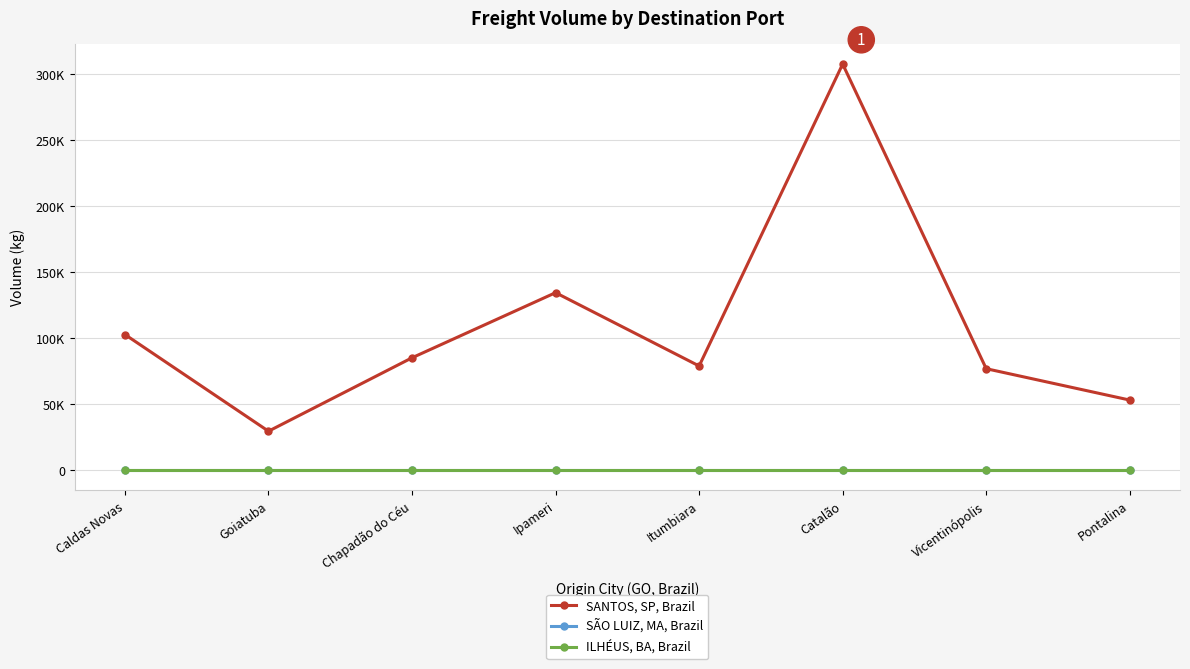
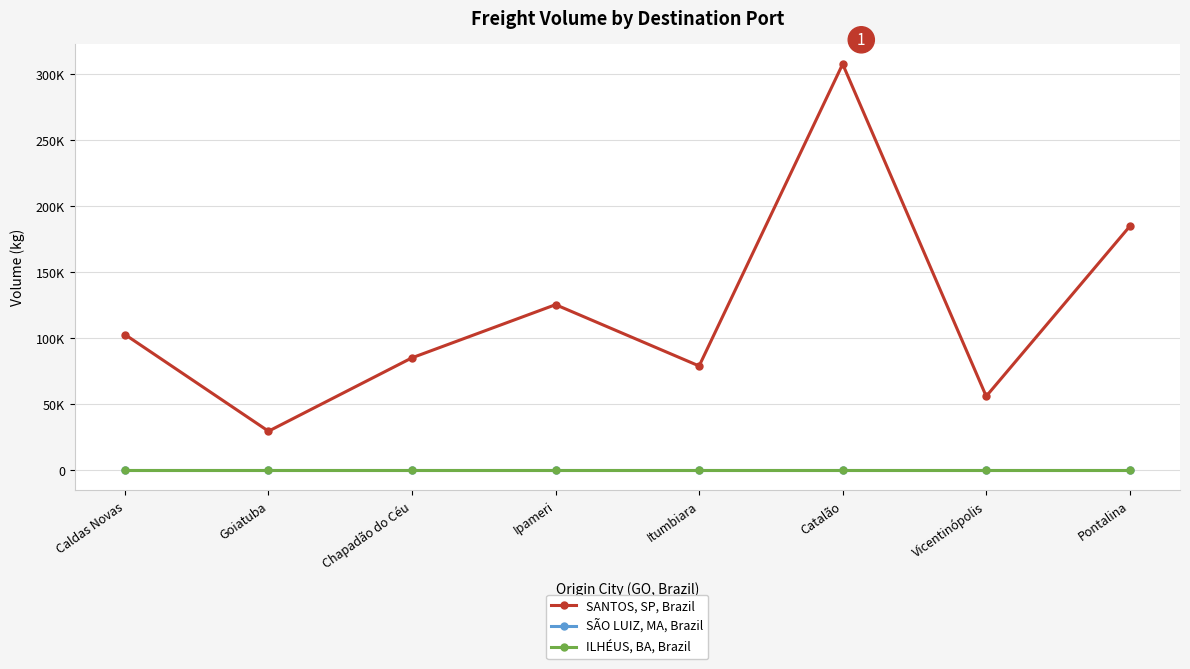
SANTOS, SP, Brazil, Ipameri: 135000 -> 125000
SANTOS, SP, Brazil, Vicentinópolis: 77000 -> 56000
SANTOS, SP, Brazil, Pontalina: 53000 -> 185000
